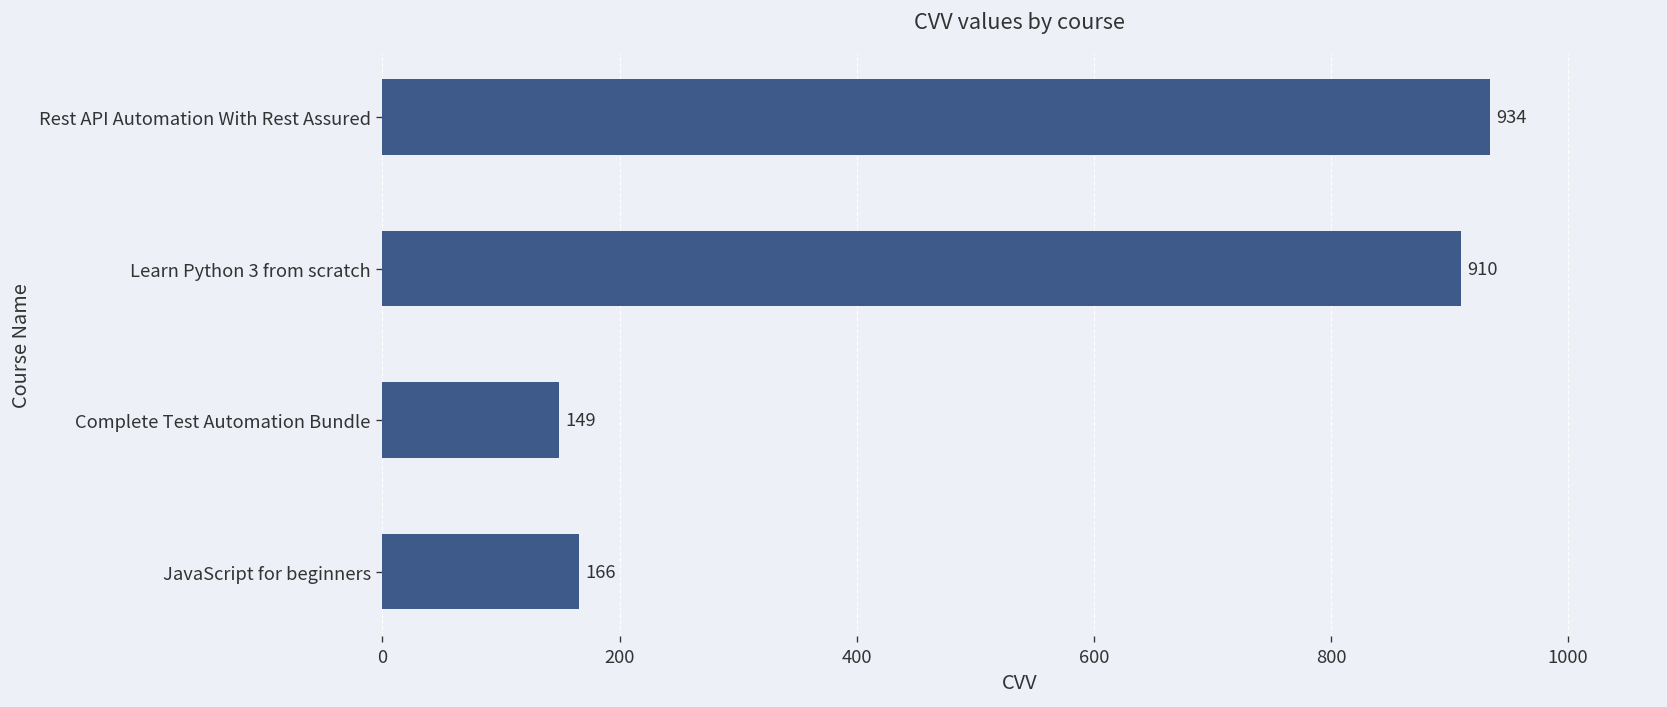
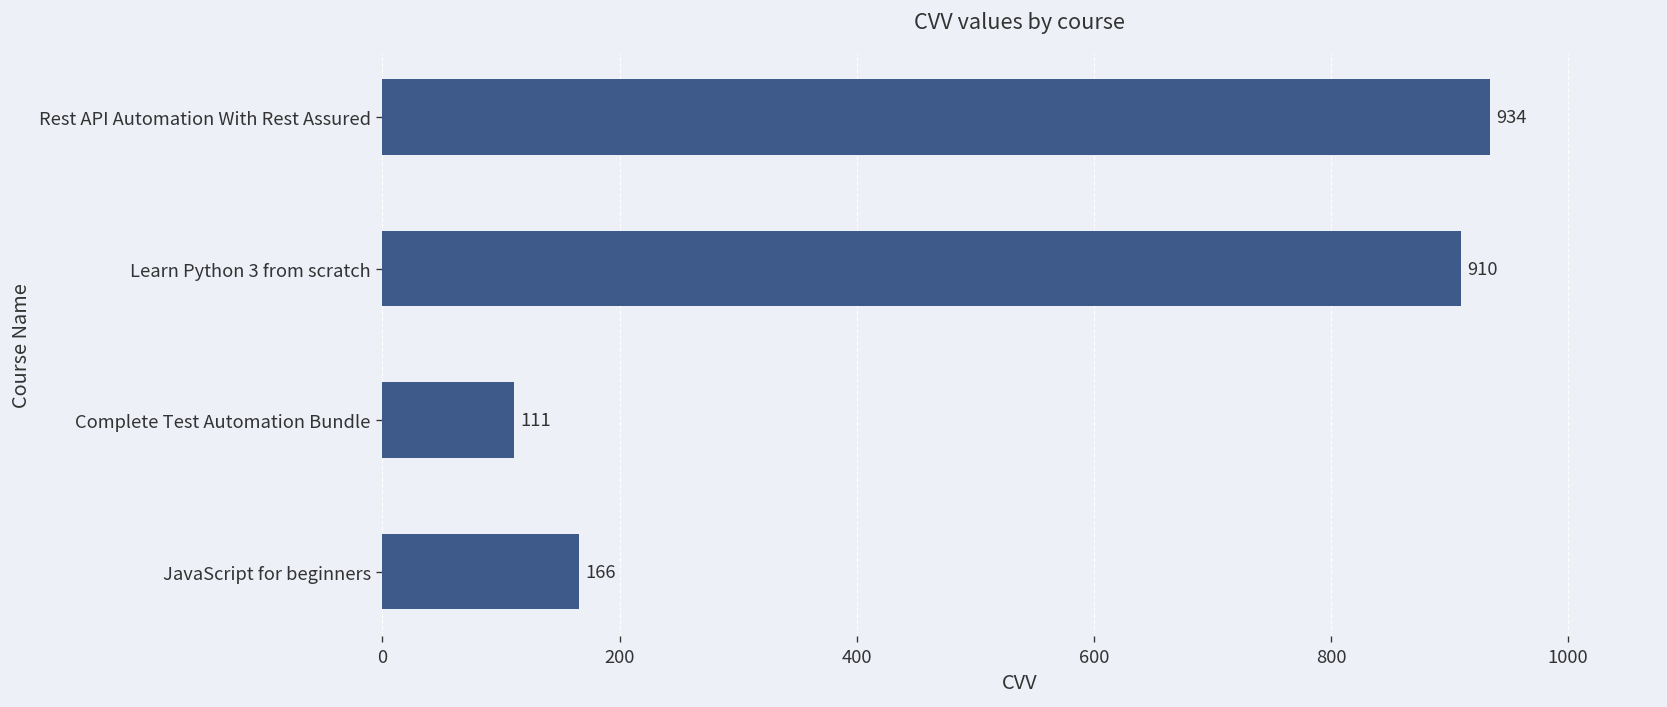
Complete Test Automation Bundle: 149 -> 111
